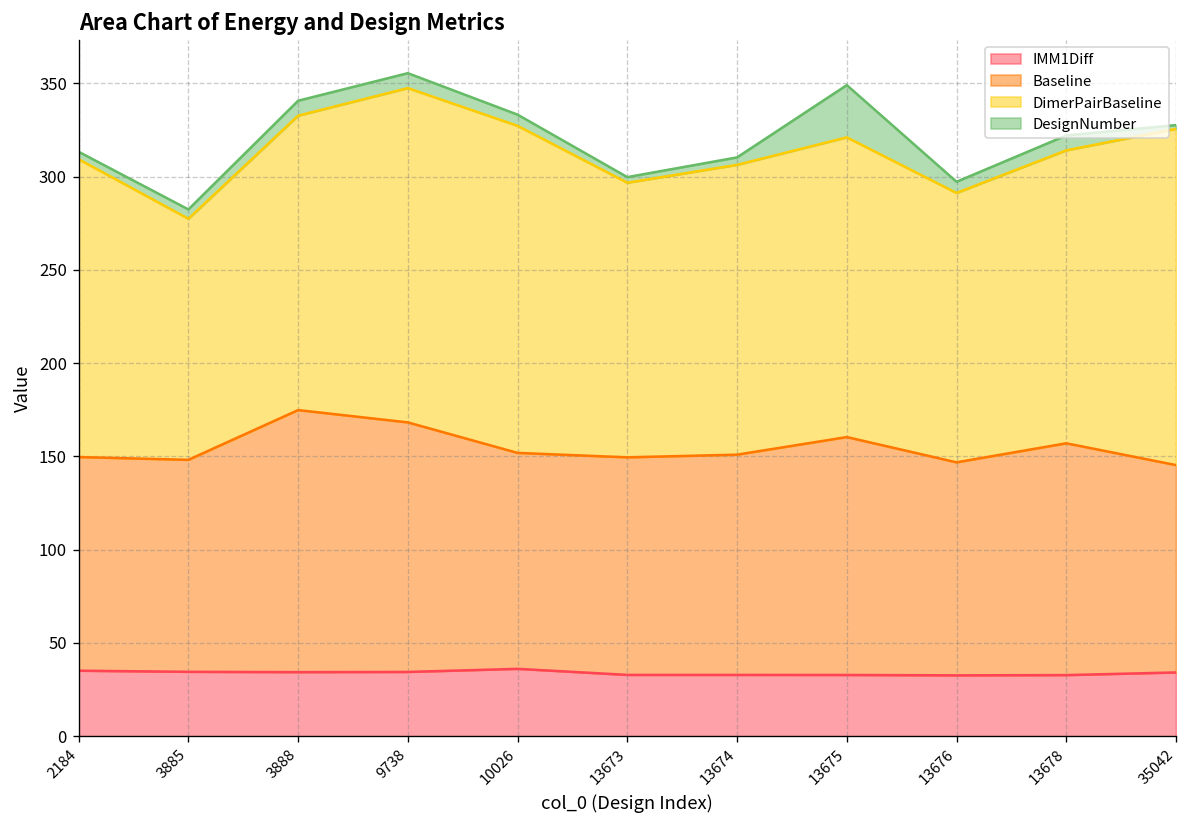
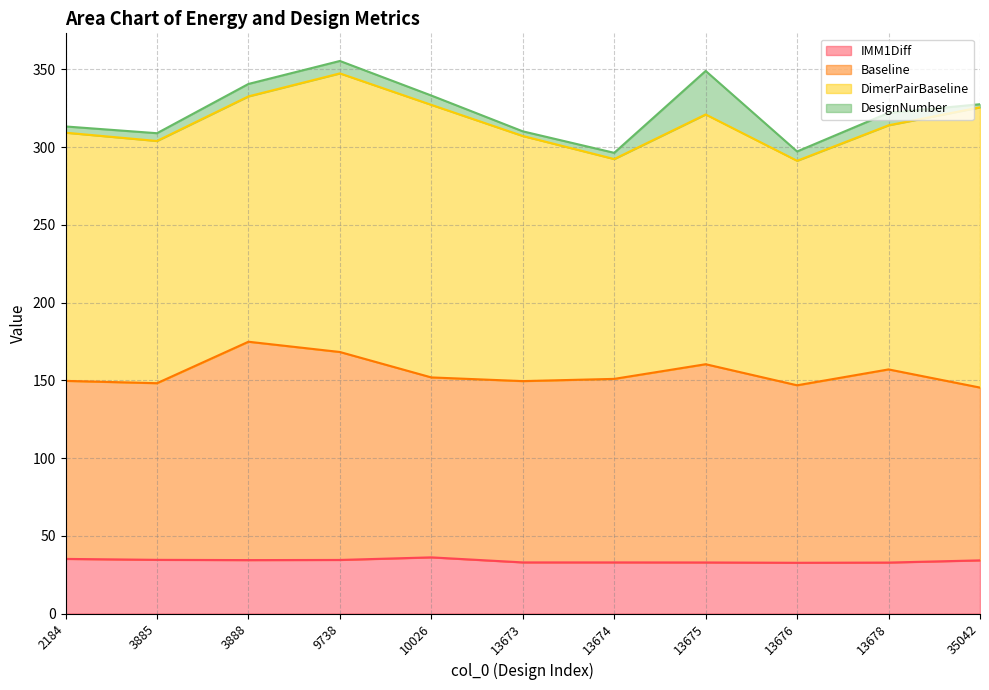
DimerPairBaseline, 3885: 129 -> 156
DimerPairBaseline, 13673: 147 -> 158
DimerPairBaseline, 13674: 155 -> 141
